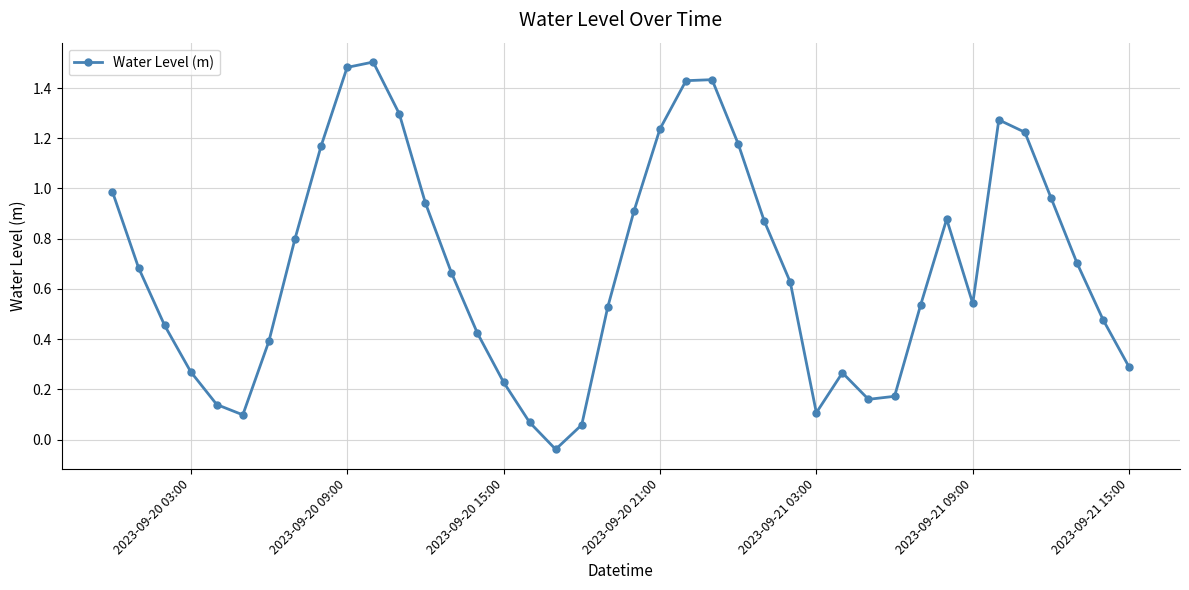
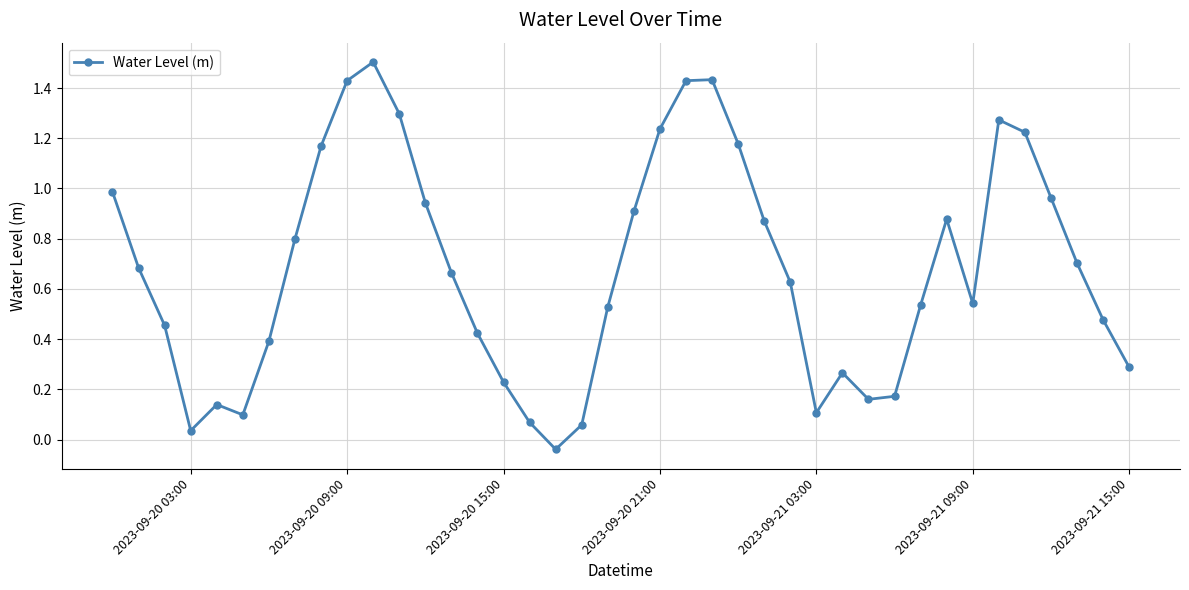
2023-09-20 03:00: 0.27 -> 0.04
2023-09-20 09:00: 1.48 -> 1.43
